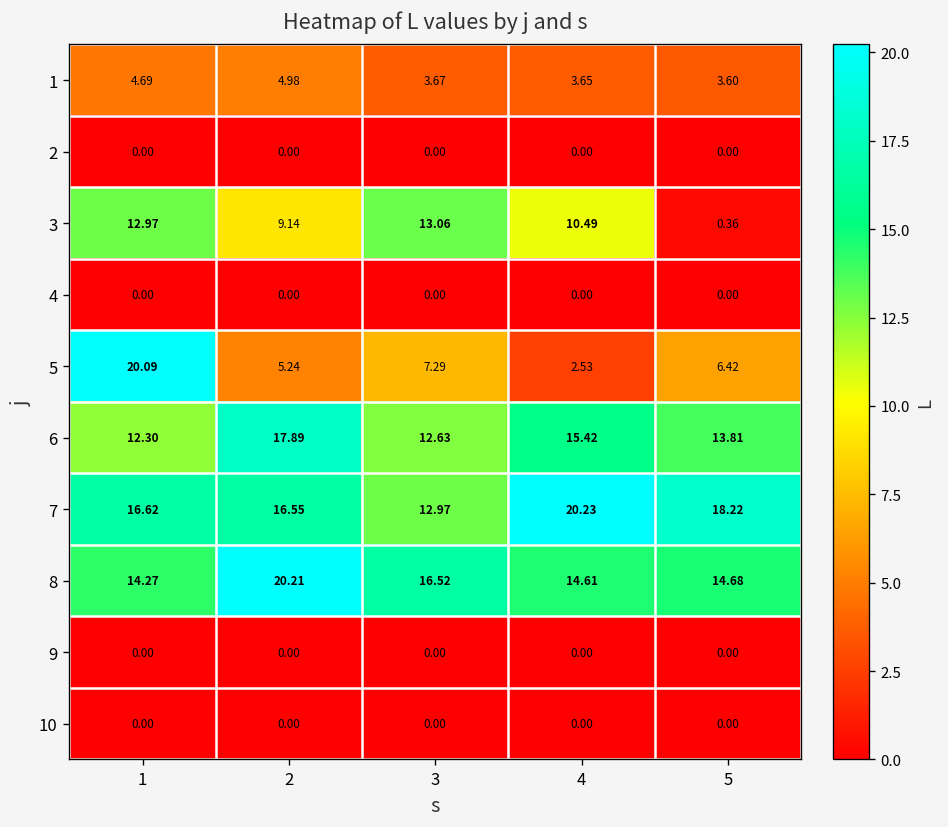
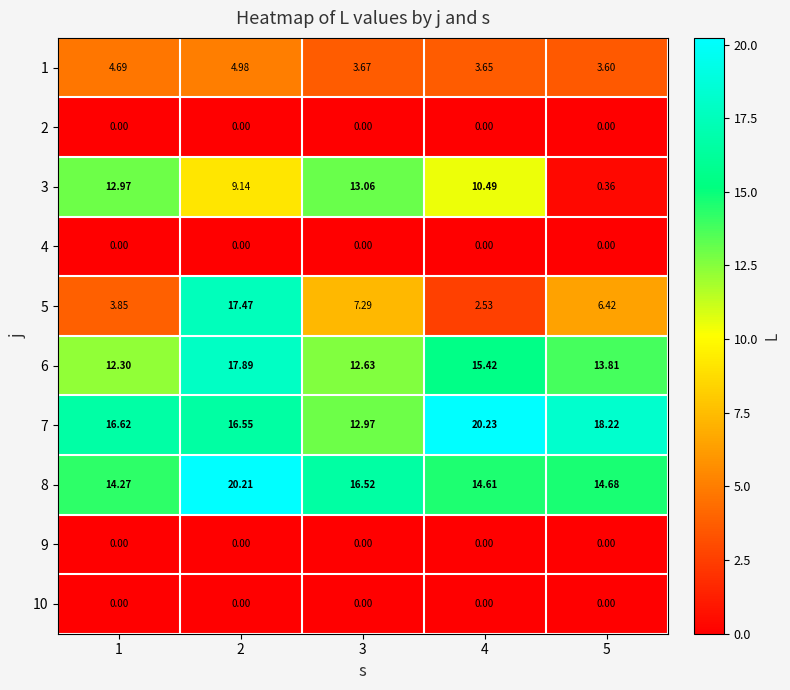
5, 1: 20.09 -> 3.85
5, 2: 5.24 -> 17.47
